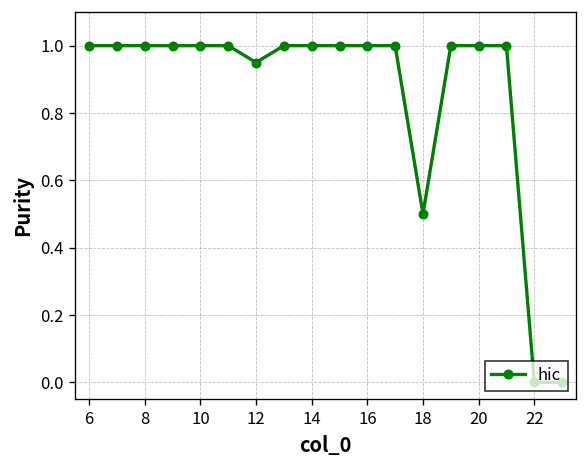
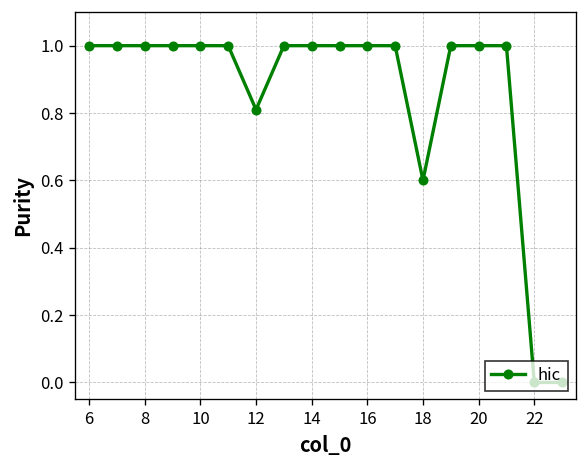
12: 0.95 -> 0.81
18: 0.5 -> 0.6
